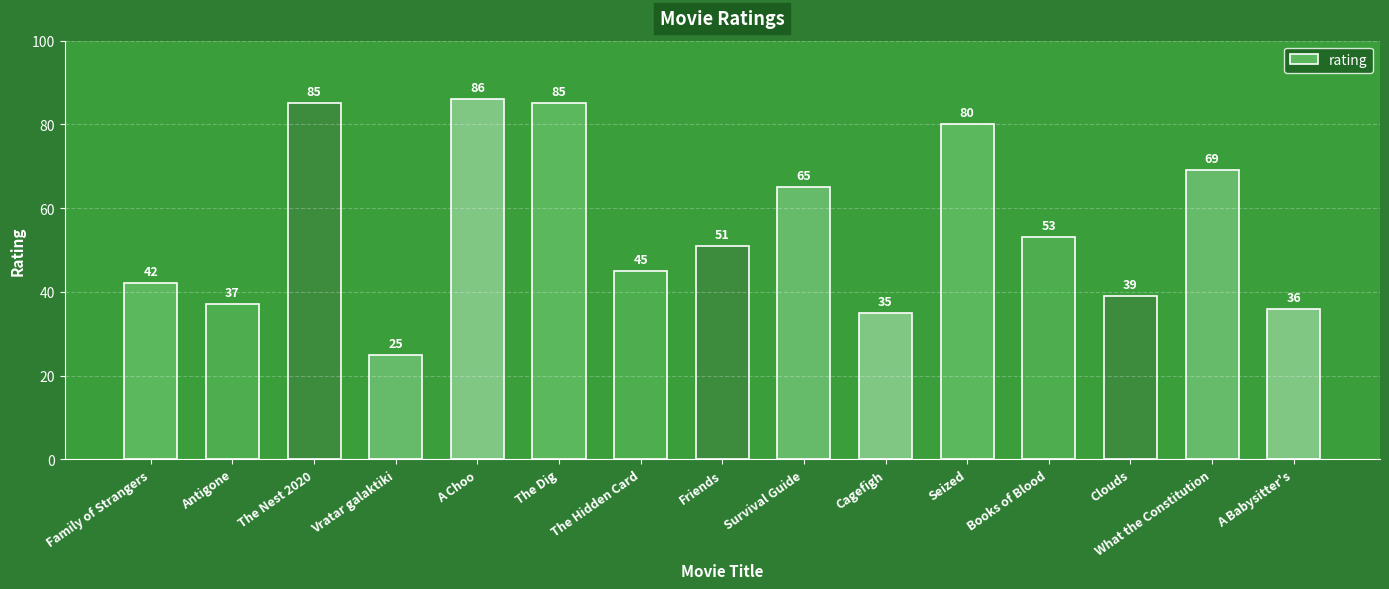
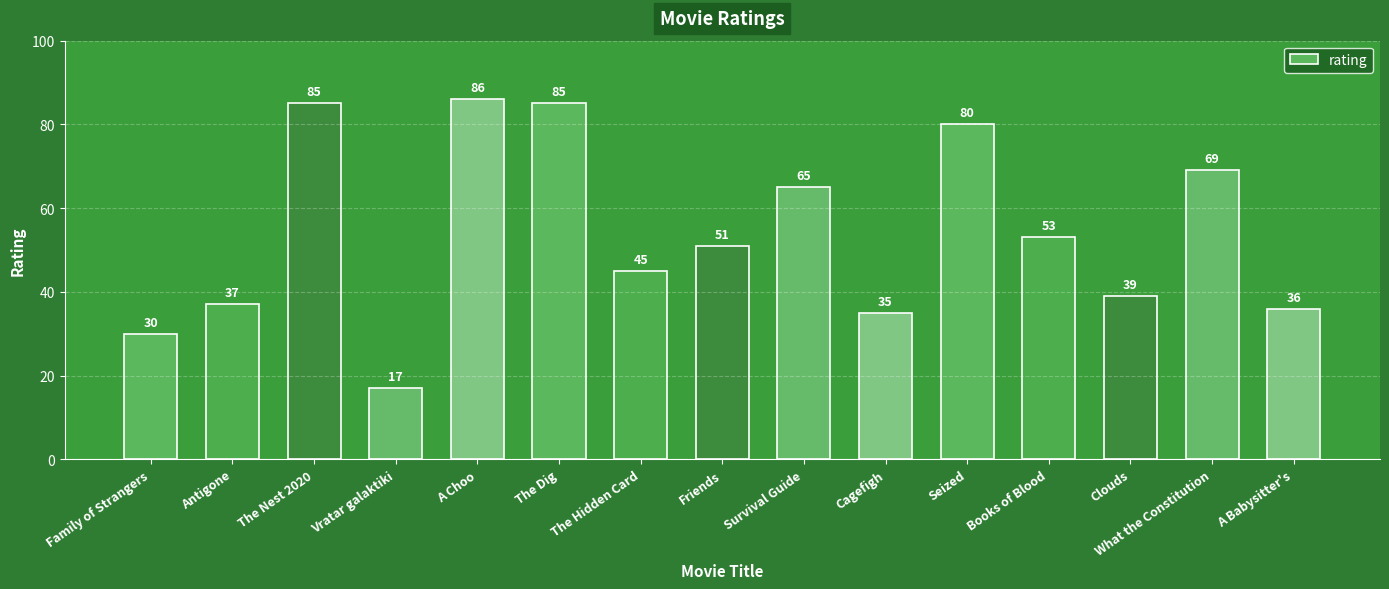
Family of Strangers: 42 -> 30
Vratar galaktiki: 25 -> 17
